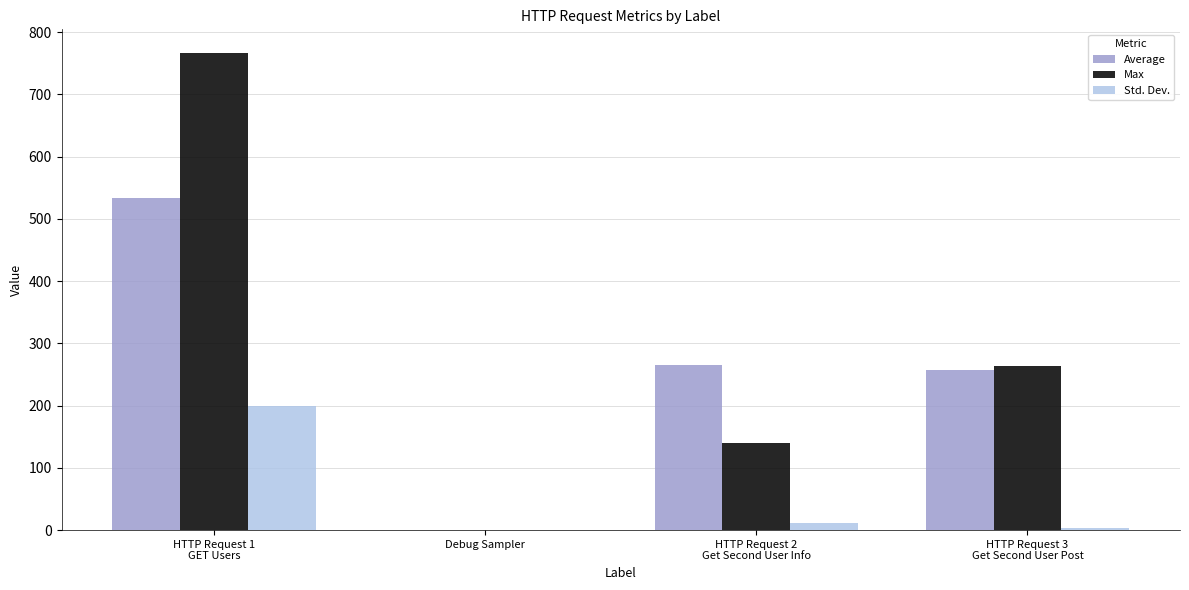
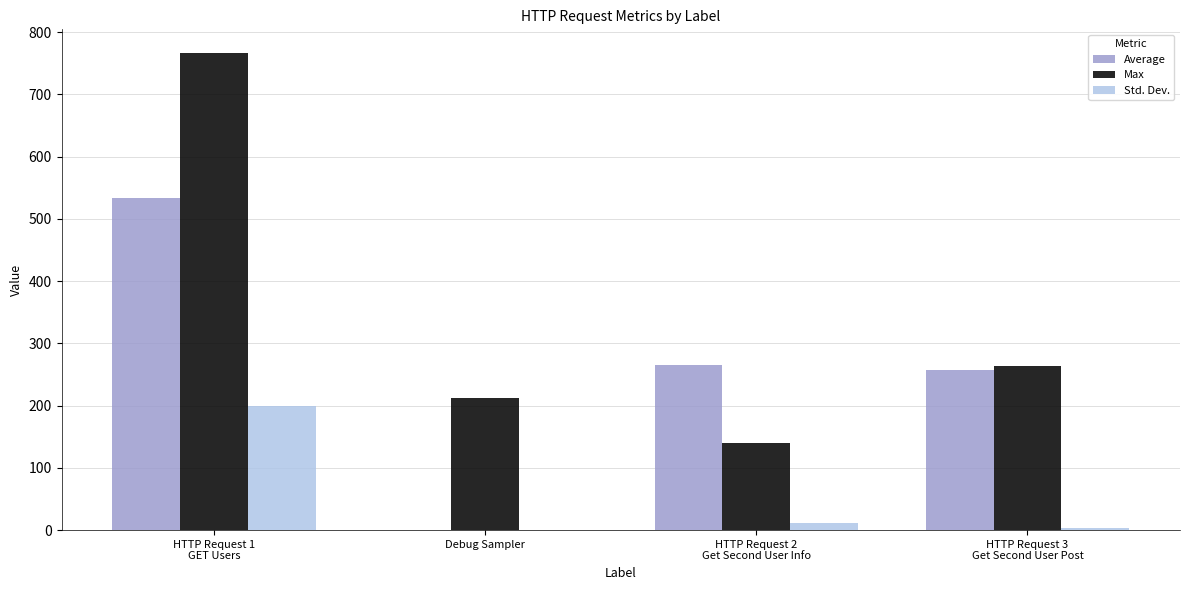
Max, Debug Sampler: 0 -> 210
